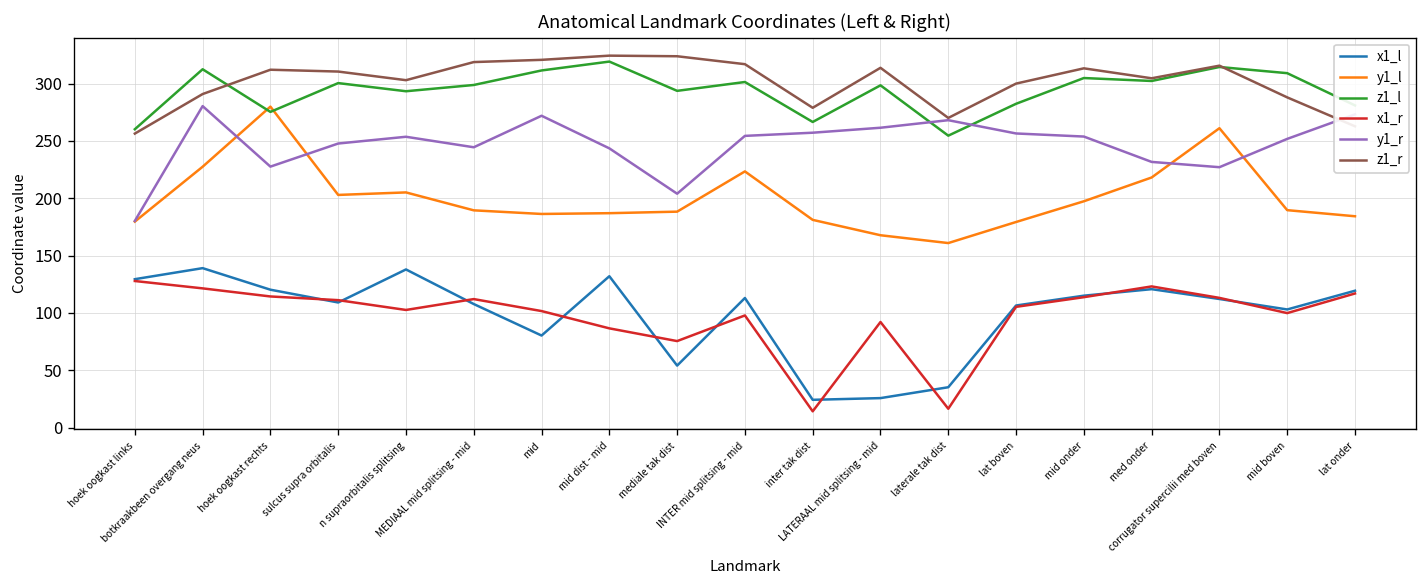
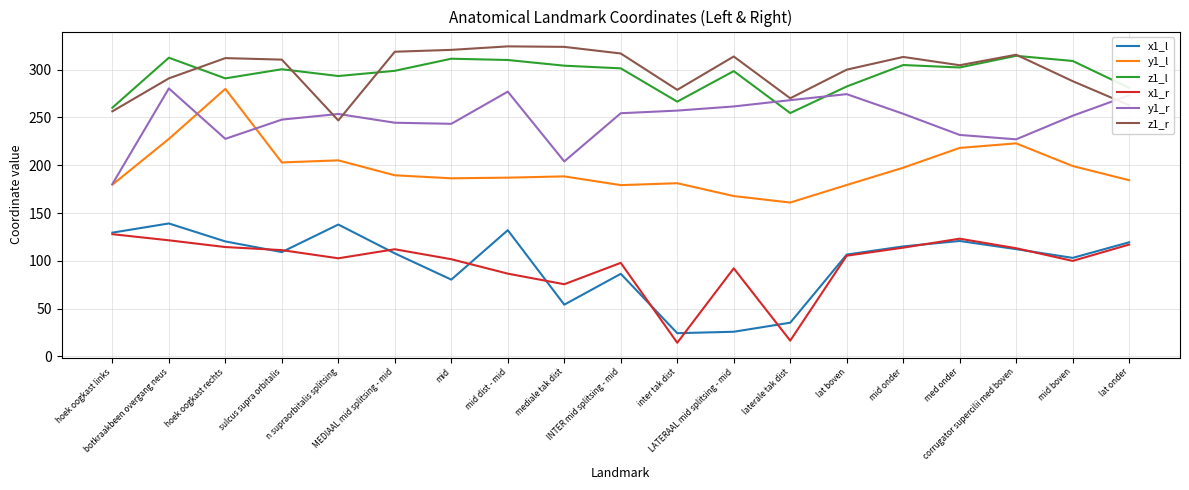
z1_l, hoek oogkast rechts: 280 -> 290
z1_r, n supraorbitalis splitsing: 300 -> 250
y1_r, mid: 270 -> 240
z1_l, mid dist - mid: 320 -> 310
y1_r, mid dist - mid: 240 -> 280
z1_l, mediale tak dist: 290 -> 300
x1_l, INTER mid splitsing - mid: 110 -> 90
y1_l, INTER mid splitsing - mid: 220 -> 180
y1_r, lat boven: 260 -> 270
y1_l, corrugator supercilii med boven: 260 -> 220
y1_l, mid boven: 190 -> 200
